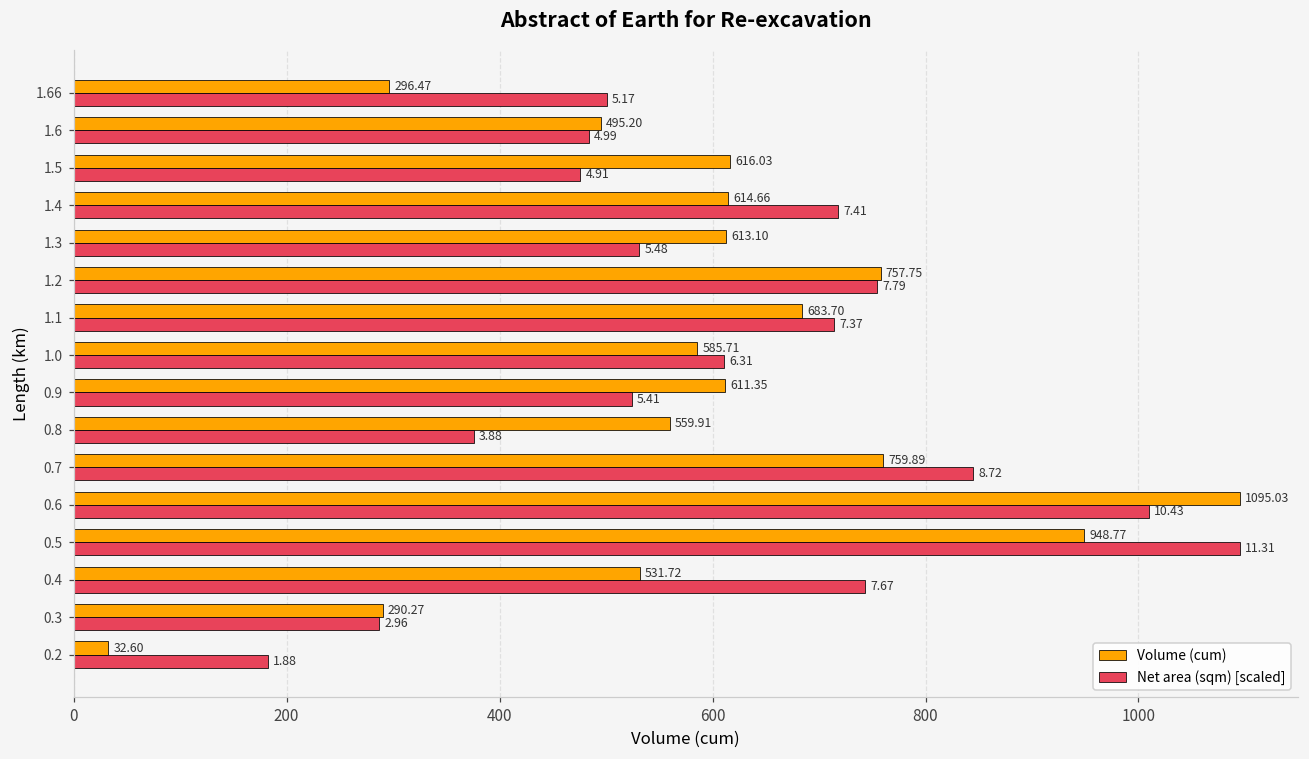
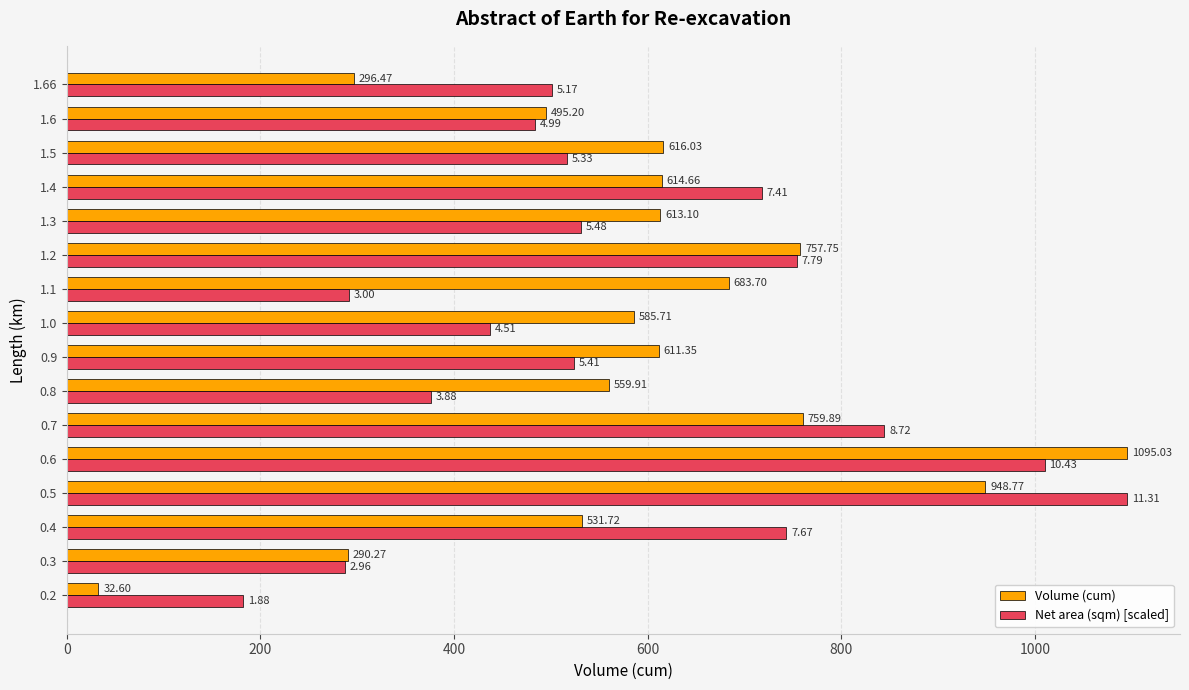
Net area (sqm) [scaled], 1.5: 4.91 -> 5.33
Net area (sqm) [scaled], 1.1: 7.37 -> 3.00
Net area (sqm) [scaled], 1.0: 6.31 -> 4.51
